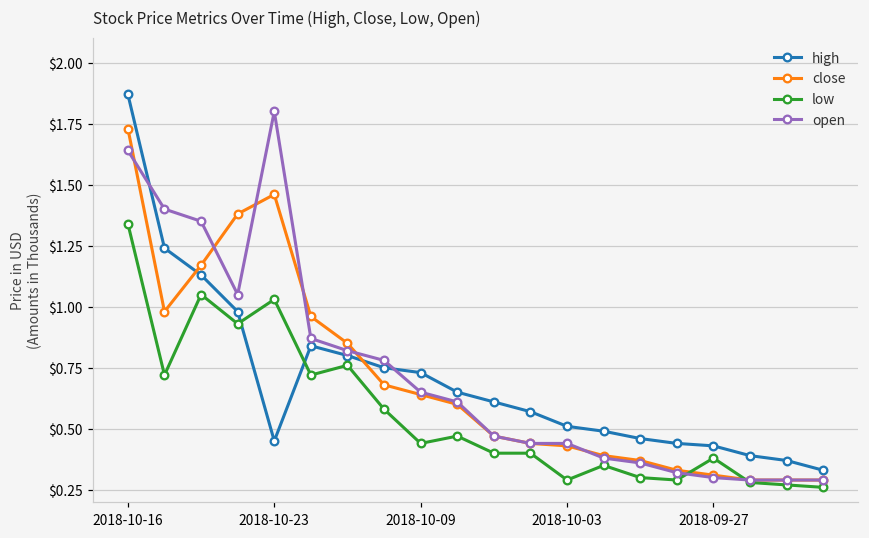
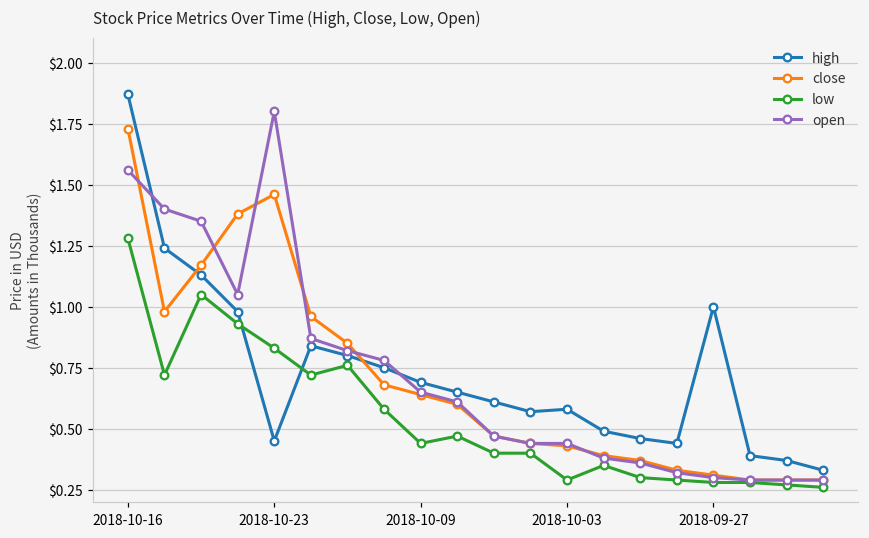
low, 2018-10-16: $1.34 -> $1.28
open, 2018-10-16: $1.64 -> $1.56
low, 2018-10-23: $1.03 -> $0.83
high, 2018-10-09: $0.73 -> $0.69
high, 2018-10-03: $0.51 -> $0.58
high, 2018-09-27: $0.43 -> $1.00
low, 2018-09-27: $0.38 -> $0.28
